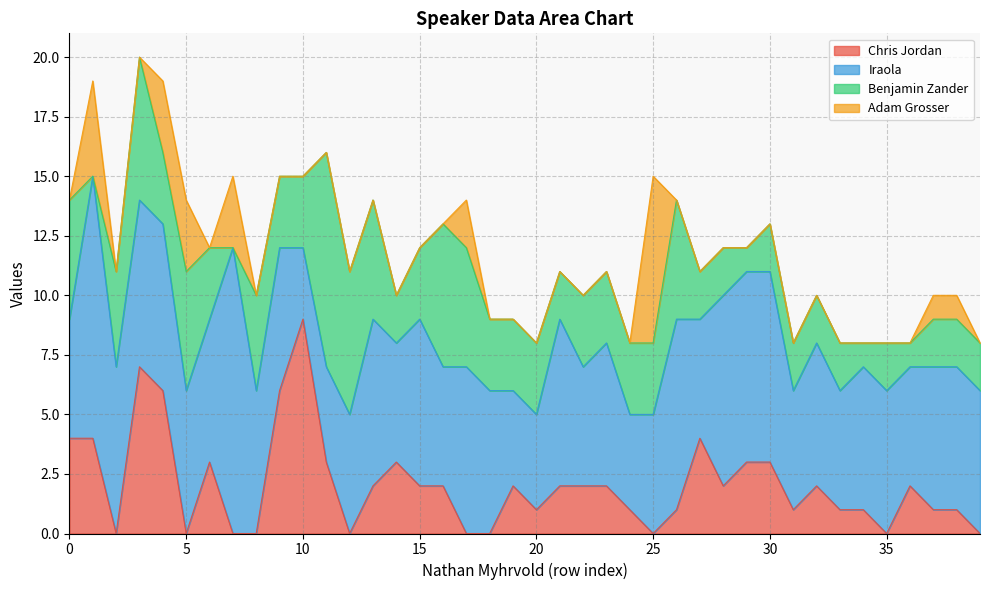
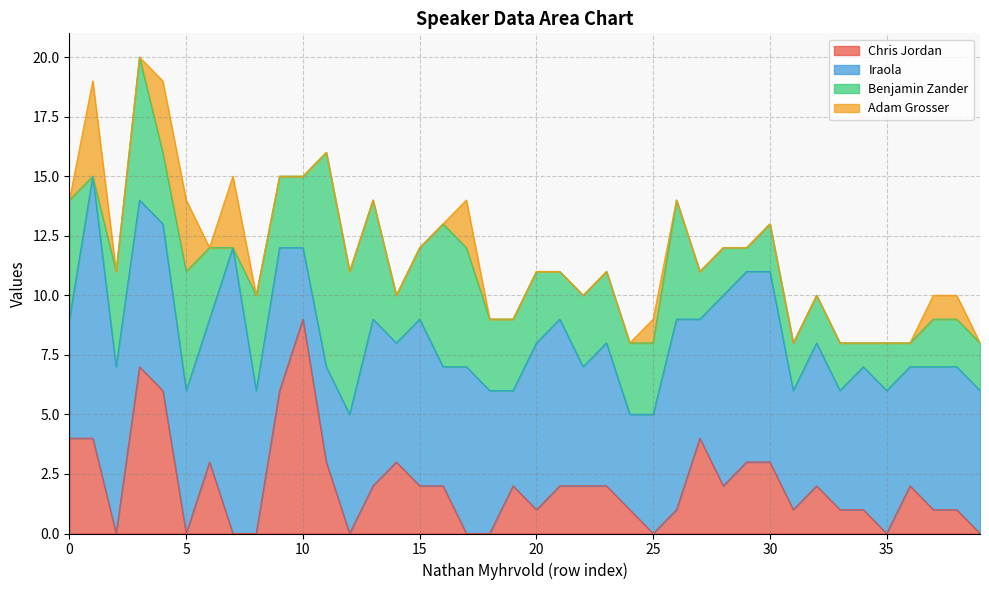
Iraola, 20: 4 -> 7
Adam Grosser, 25: 7 -> 1
